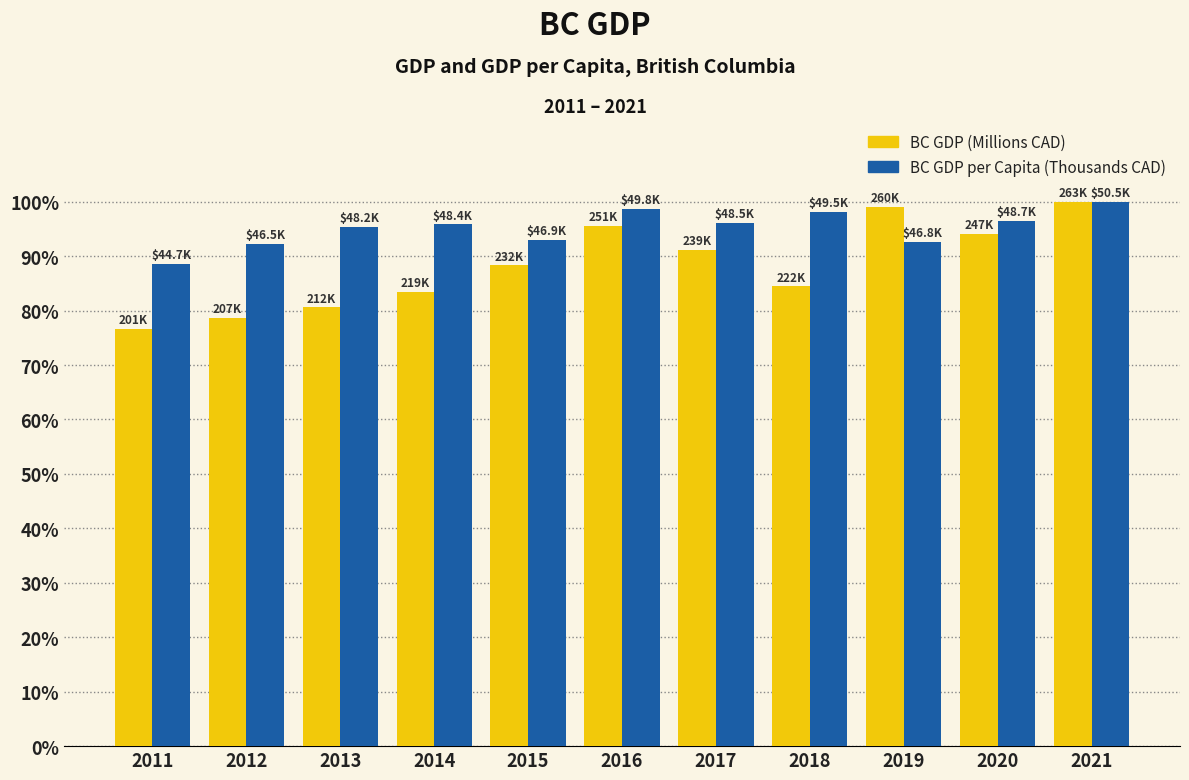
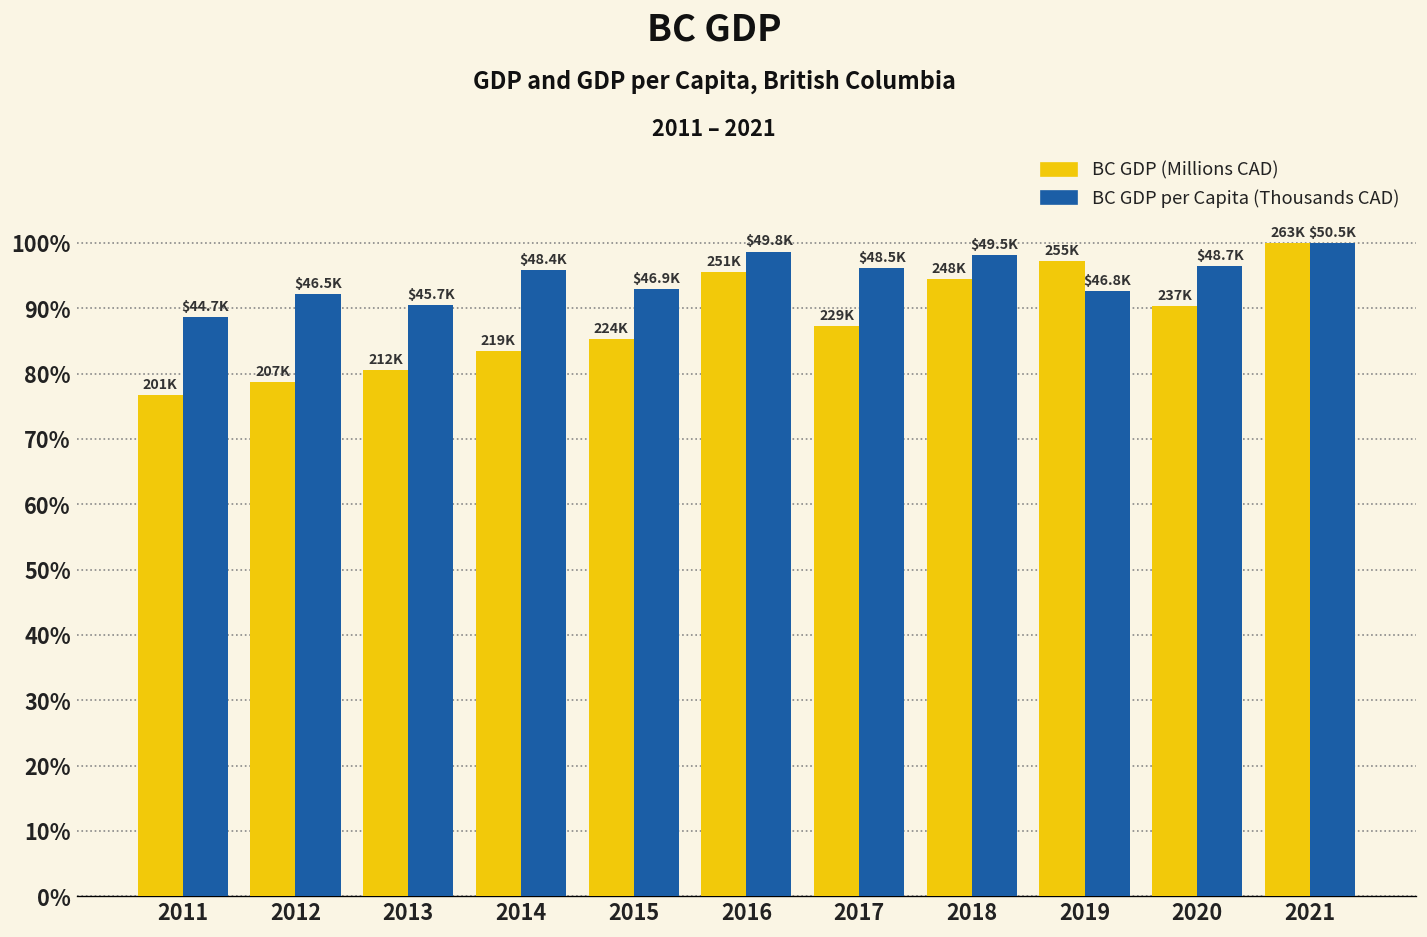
BC GDP per Capita (Thousands CAD), 2013: $48.2K -> $45.7K
BC GDP (Millions CAD), 2015: 232K -> 224K
BC GDP (Millions CAD), 2017: 239K -> 229K
BC GDP (Millions CAD), 2018: 222K -> 248K
BC GDP (Millions CAD), 2019: 260K -> 255K
BC GDP (Millions CAD), 2020: 247K -> 237K
